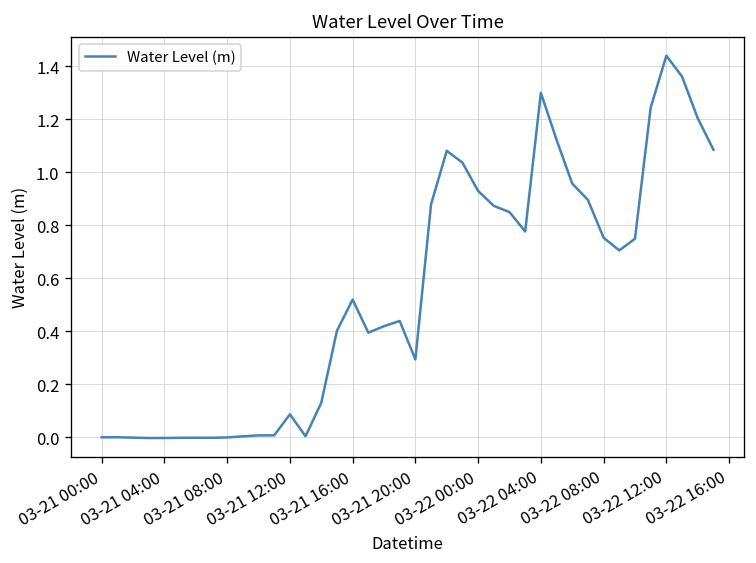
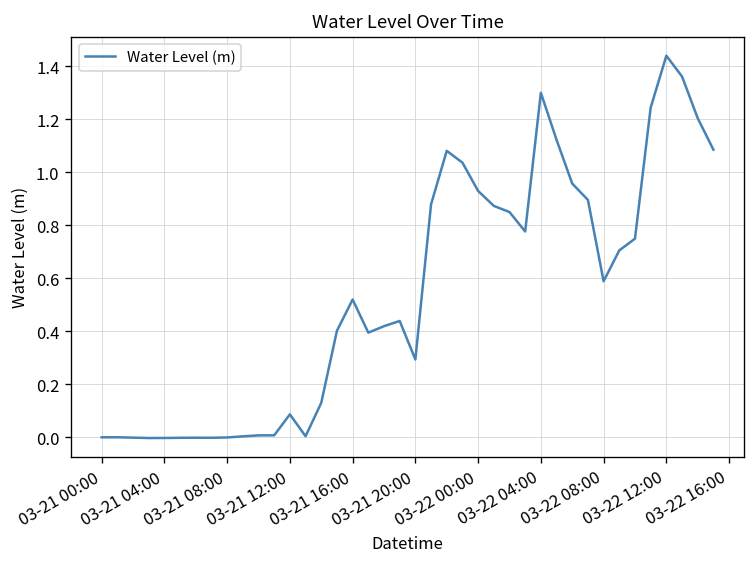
03-22 08:00: 0.75 -> 0.59
